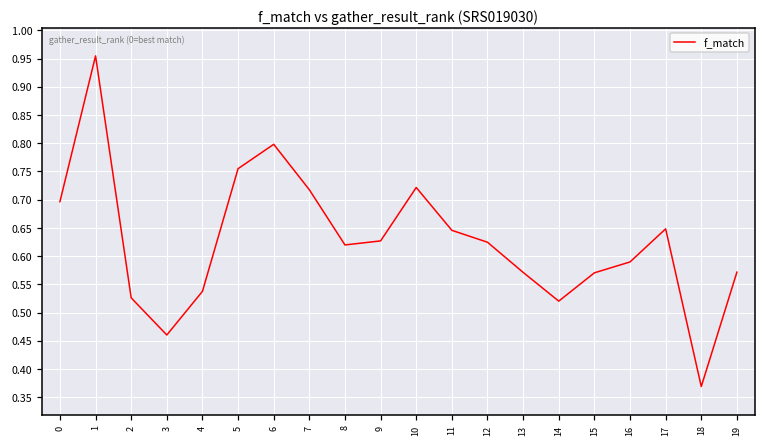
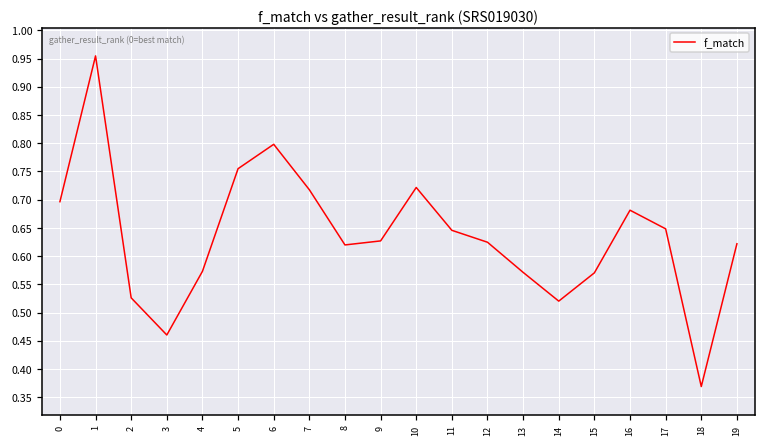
4: 0.54 -> 0.57
16: 0.59 -> 0.68
19: 0.57 -> 0.62
